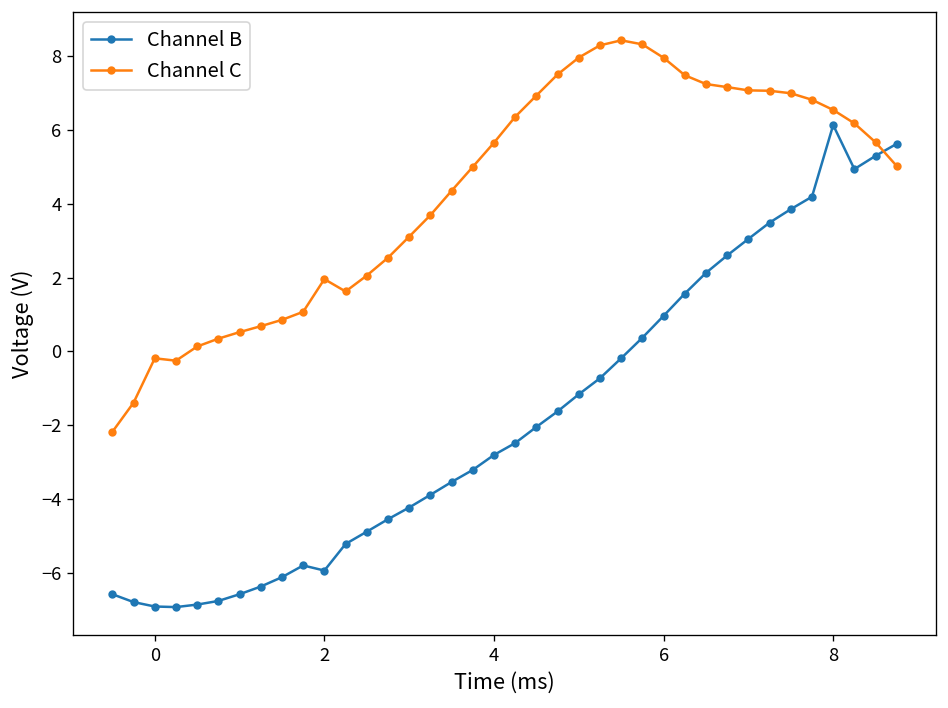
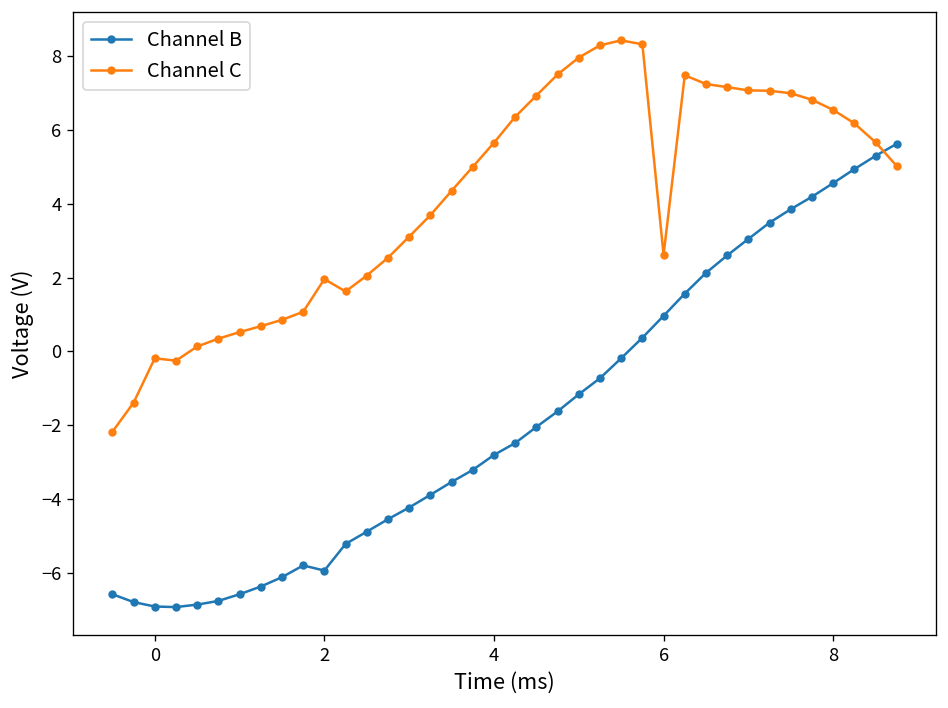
Channel C, 6: 8.0 -> 2.6
Channel B, 8: 6.1 -> 4.6
